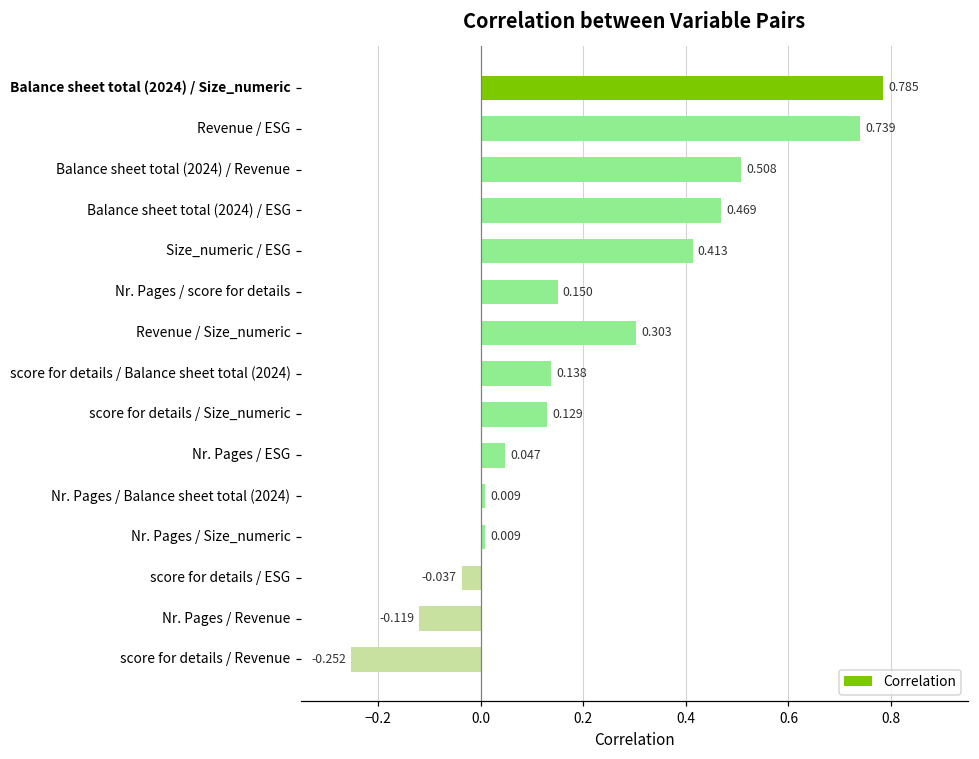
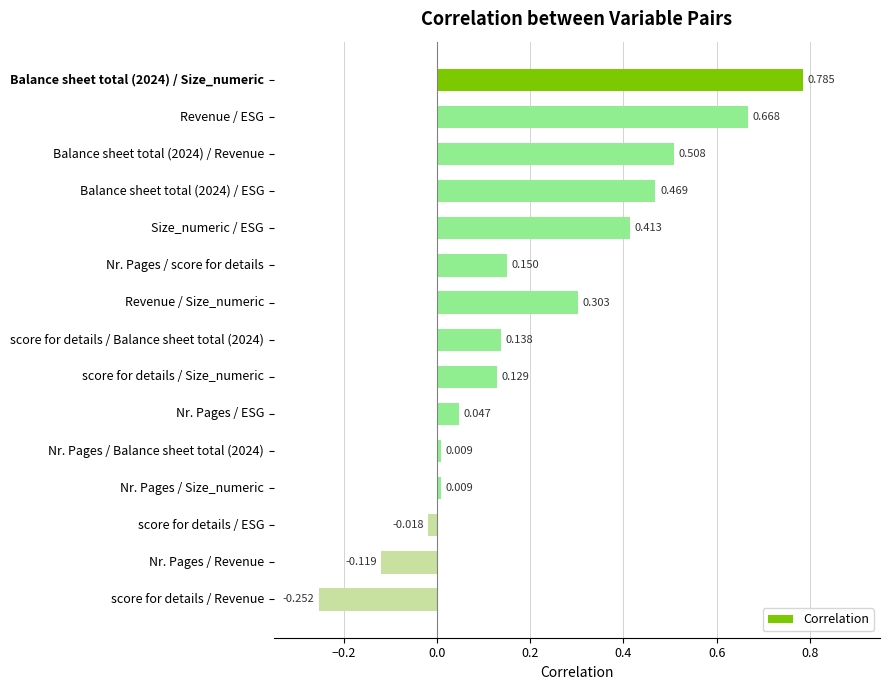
Revenue / ESG: 0.739 -> 0.668
score for details / ESG: -0.037 -> -0.018
